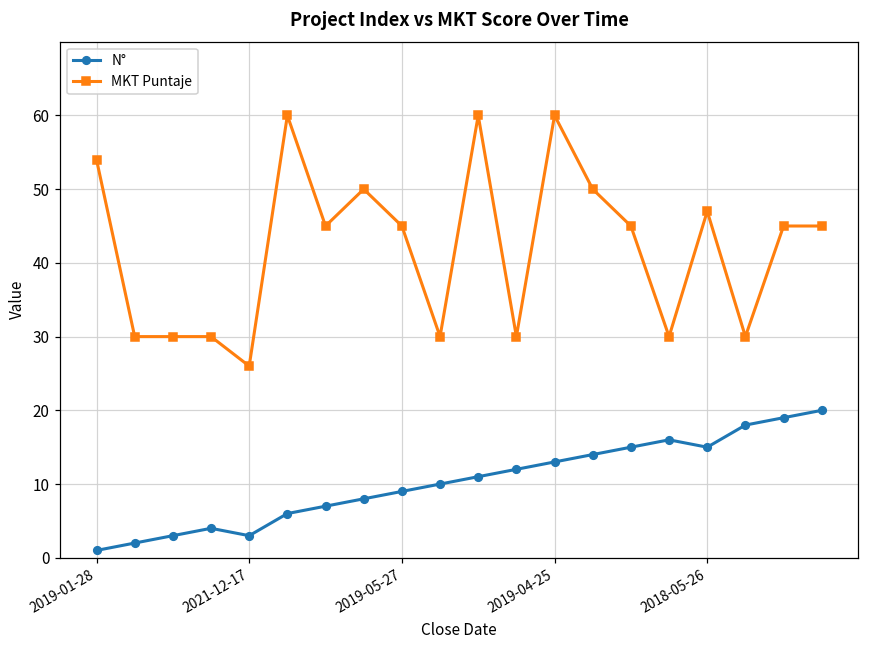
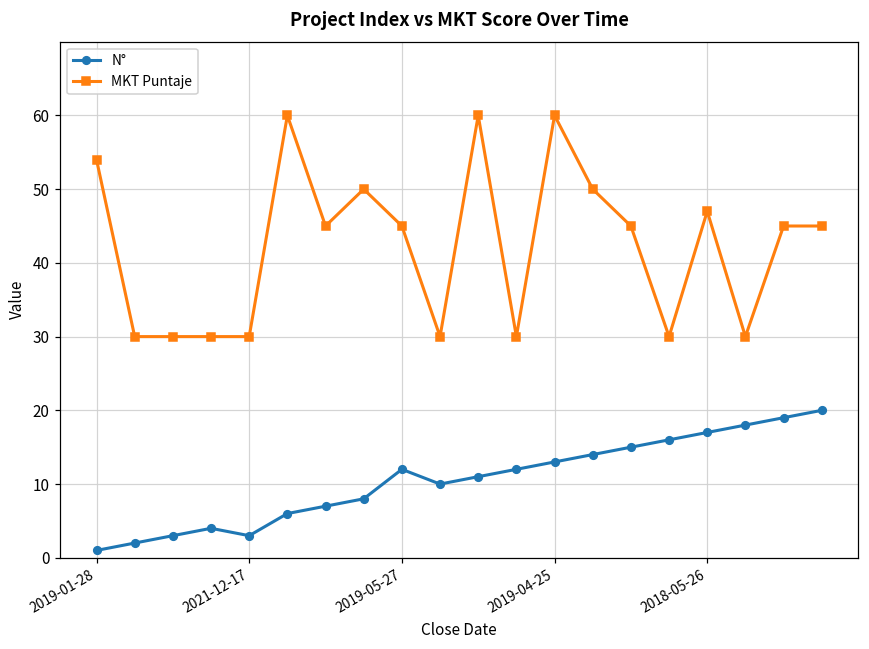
MKT Puntaje, 2021-12-17: 26 -> 30
N°, 2019-05-27: 9 -> 12
N°, 2018-05-26: 15 -> 17
